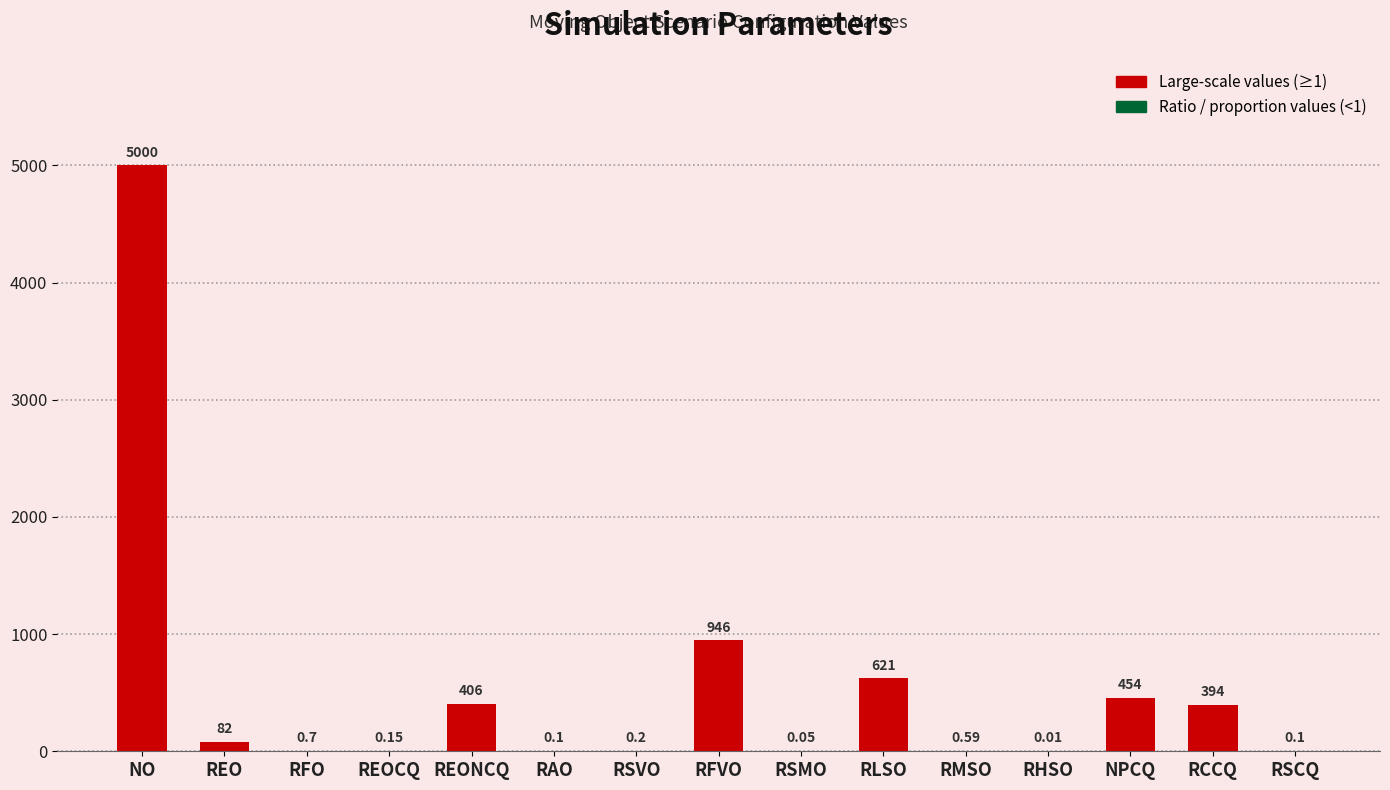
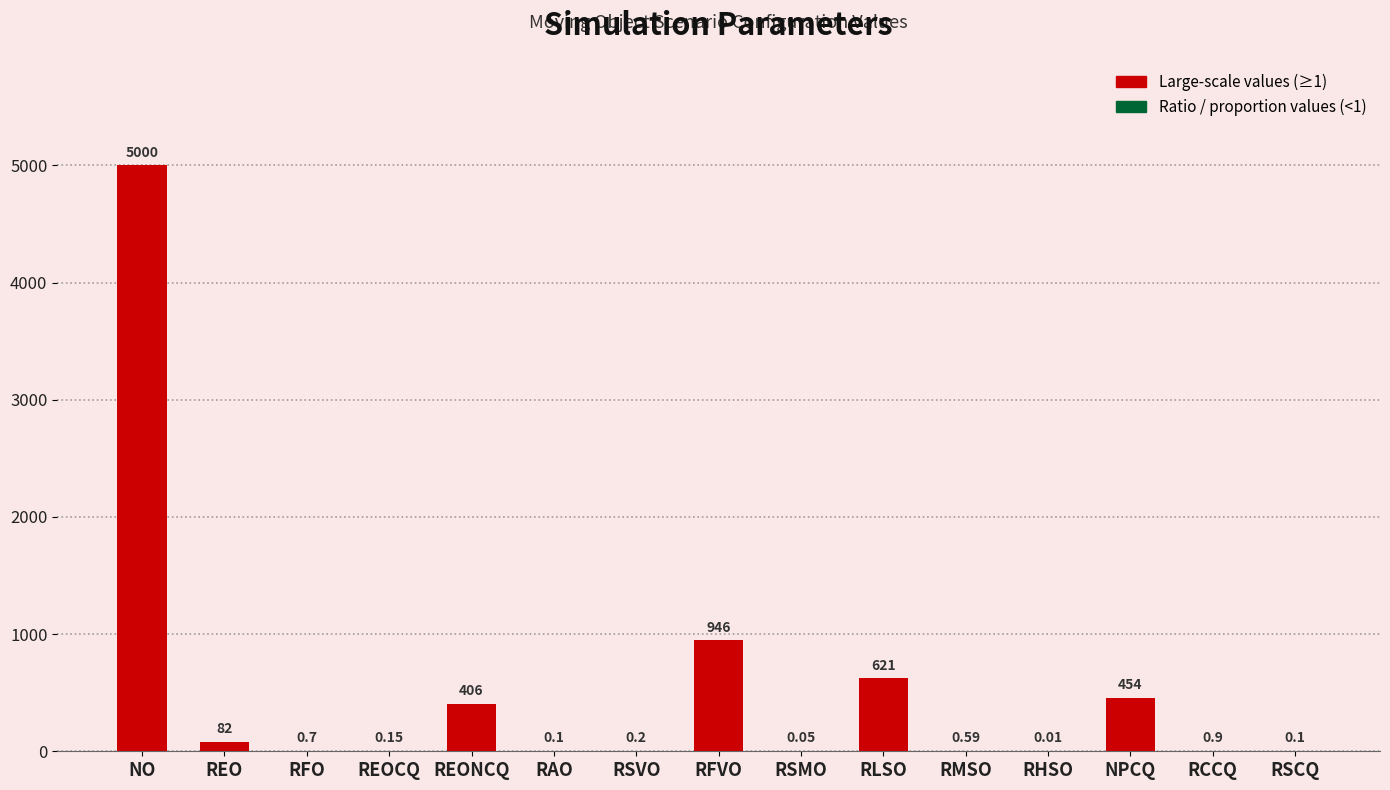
RCCQ: 394 -> 0.9
